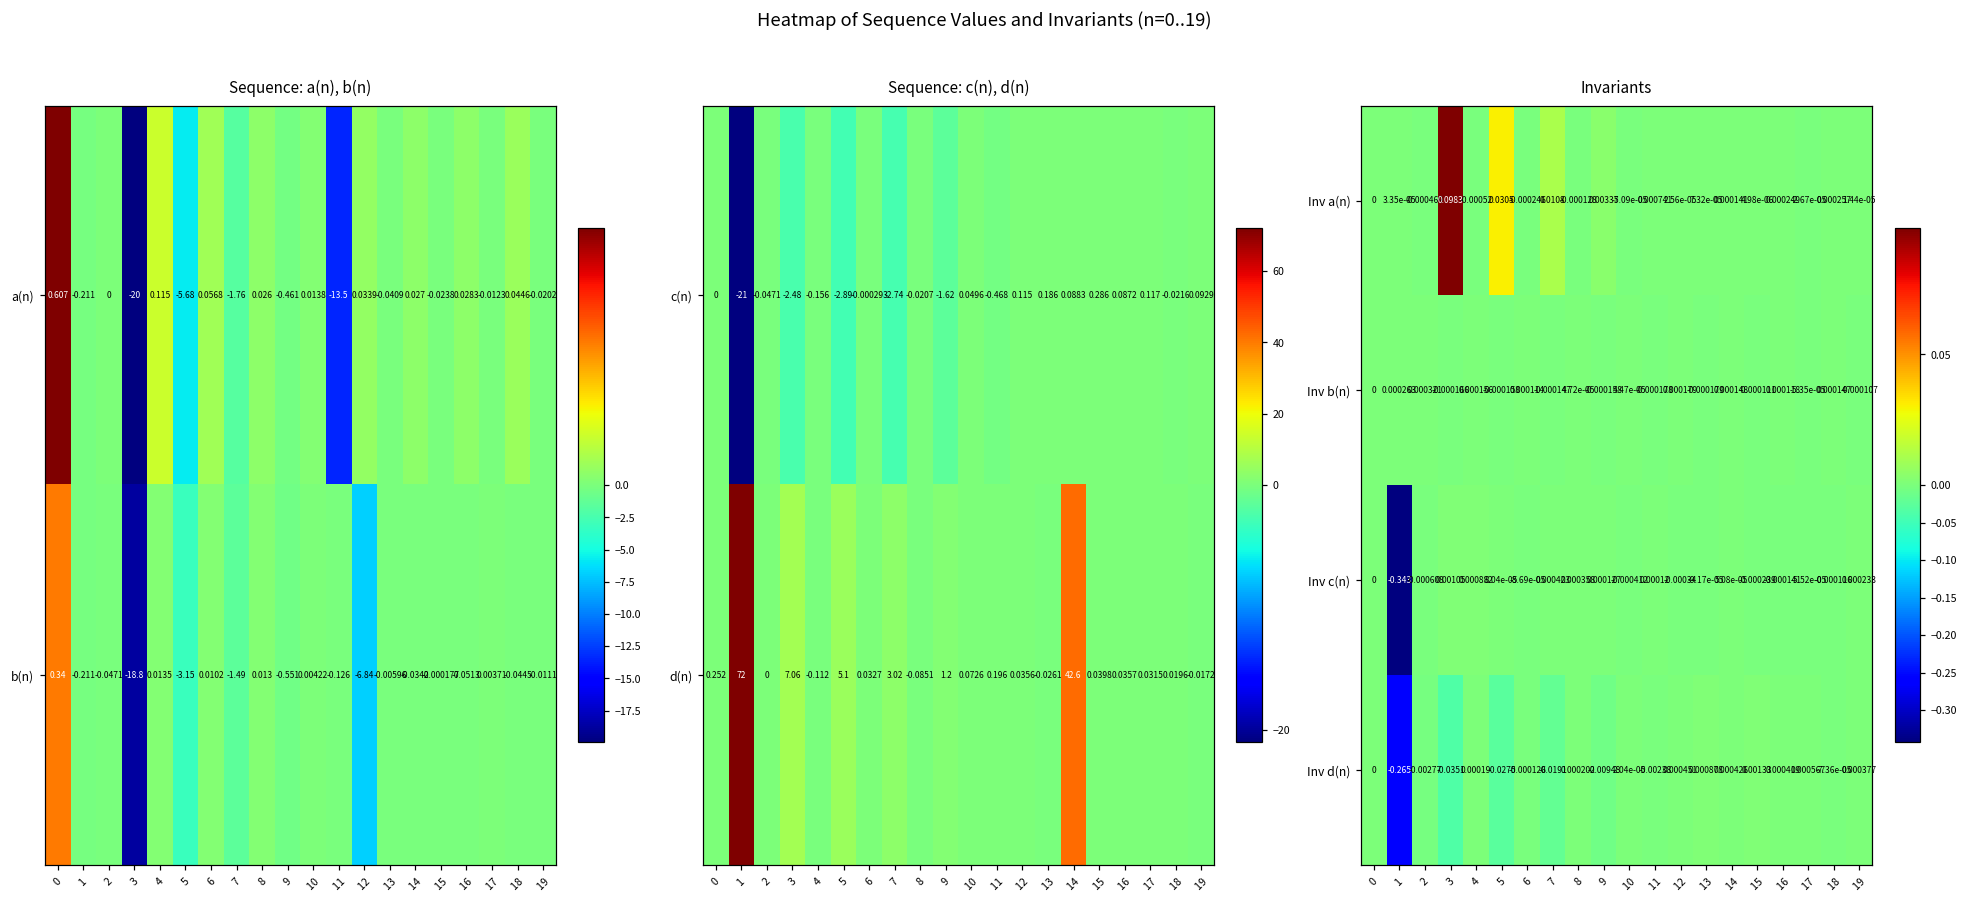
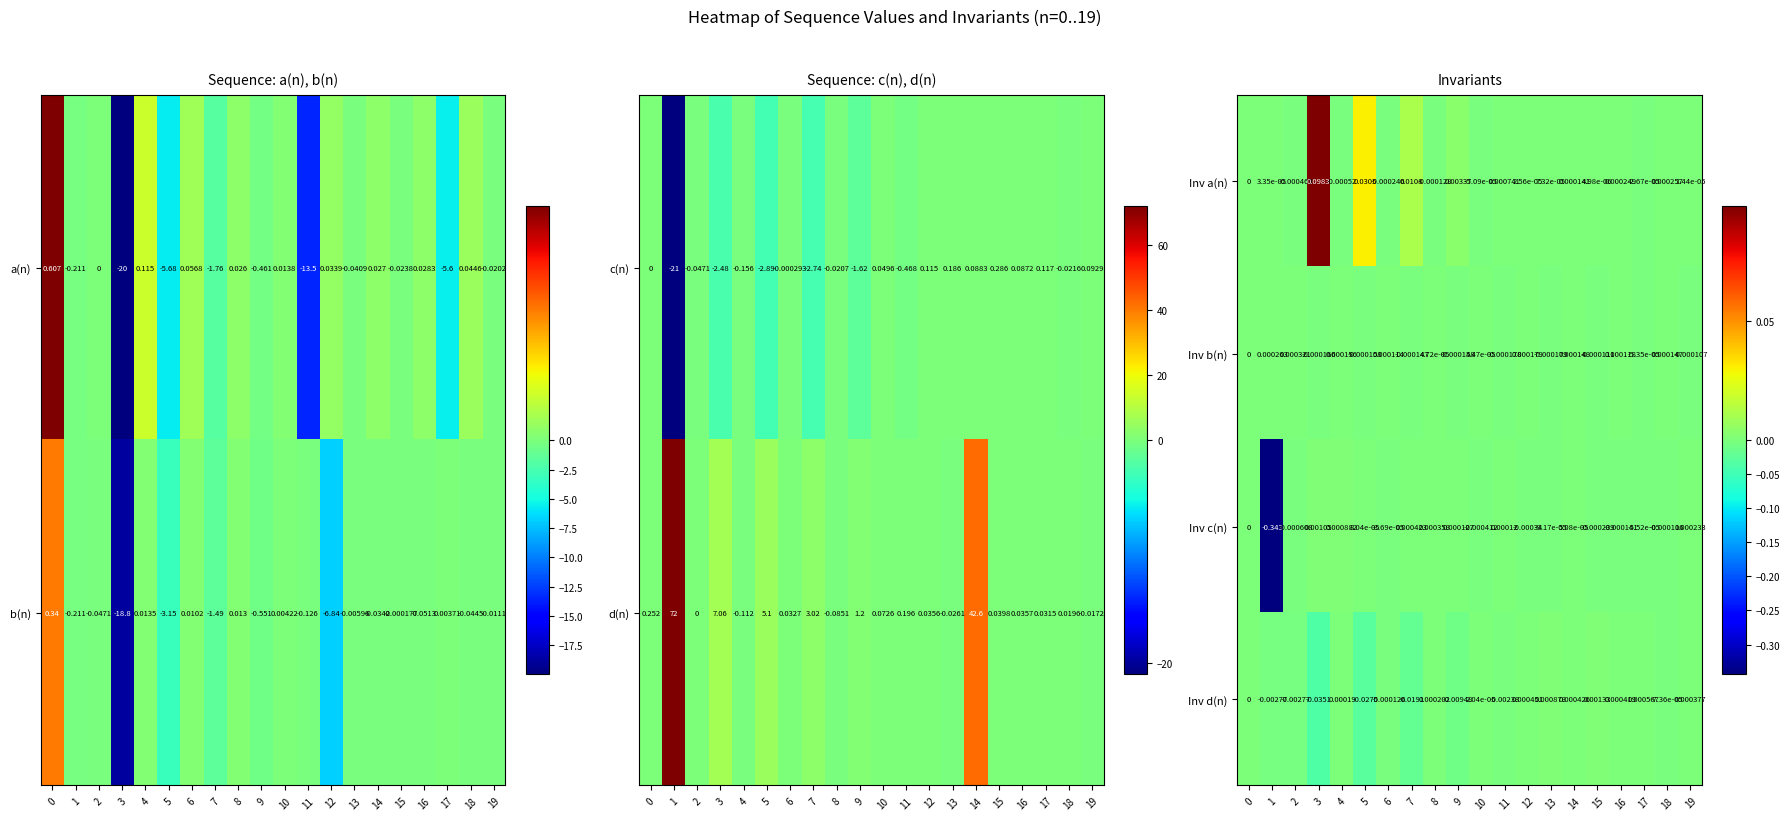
Sequence: a(n), b(n), a(n), 17: -0.0123 -> -5.6
Invariants, Inv d(n), 1: -0.265 -> -0.00277
